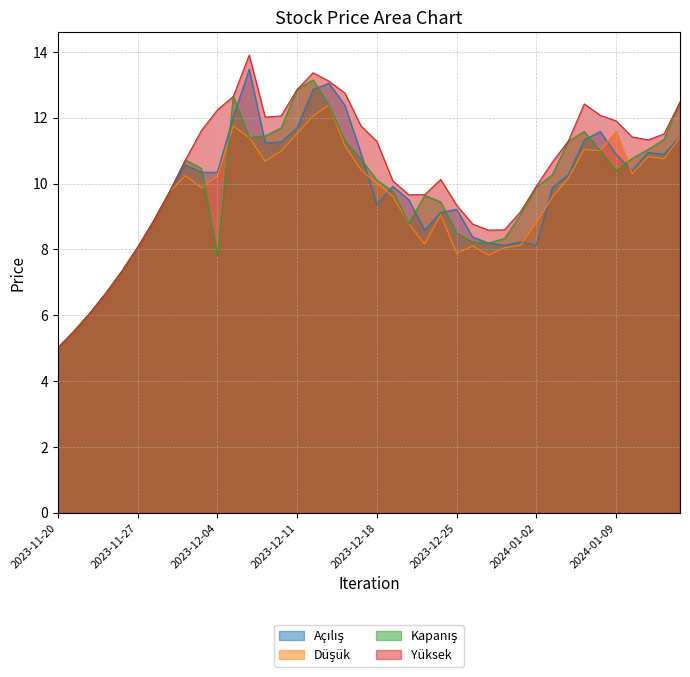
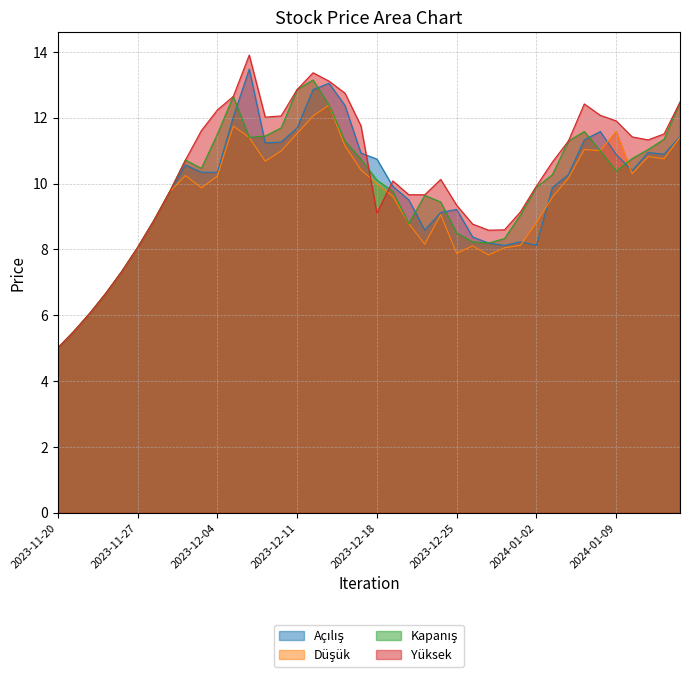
Kapanış, 2023-12-04: 7.8 -> 11.5
Açılış, 2023-12-18: 9.4 -> 10.7
Yüksek, 2023-12-18: 11.3 -> 9.1
